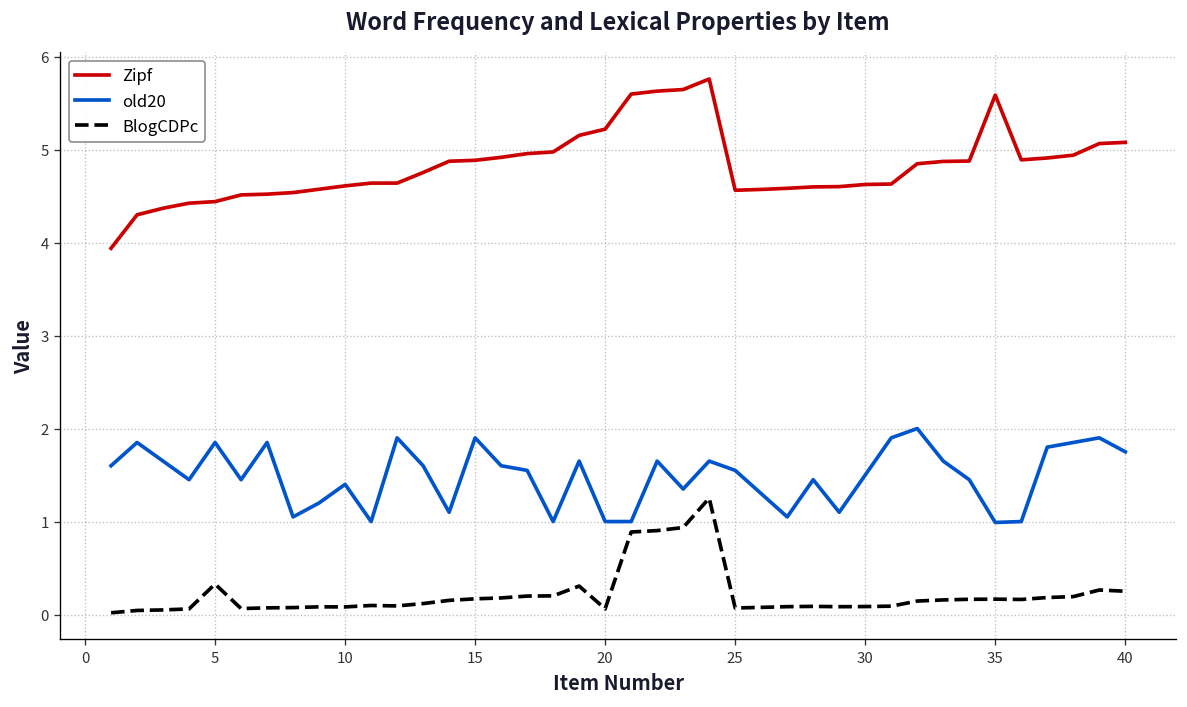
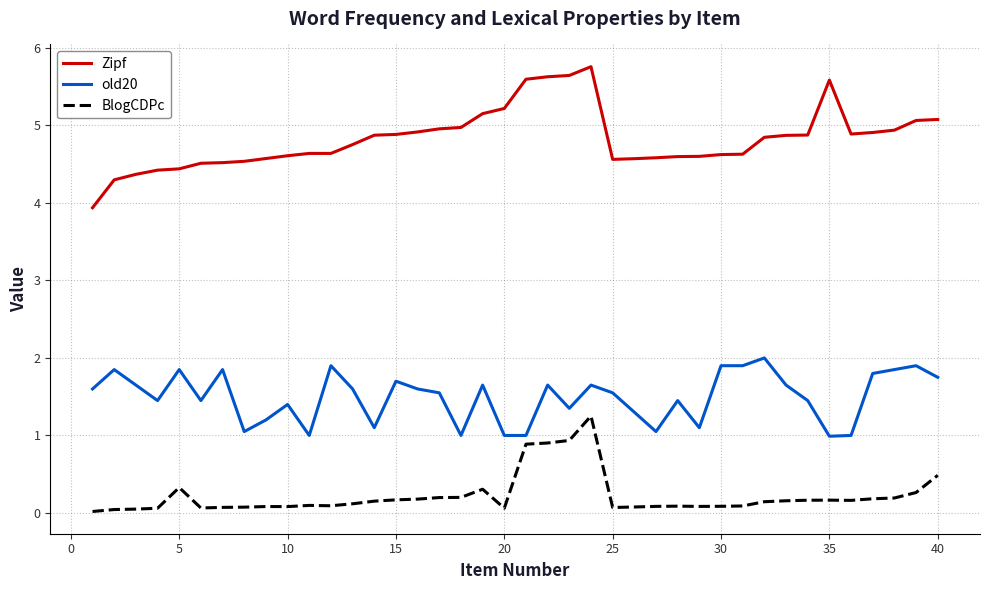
old20, 15: 1.9 -> 1.7
old20, 30: 1.5 -> 1.9
BlogCDPc, 40: 0.3 -> 0.5
